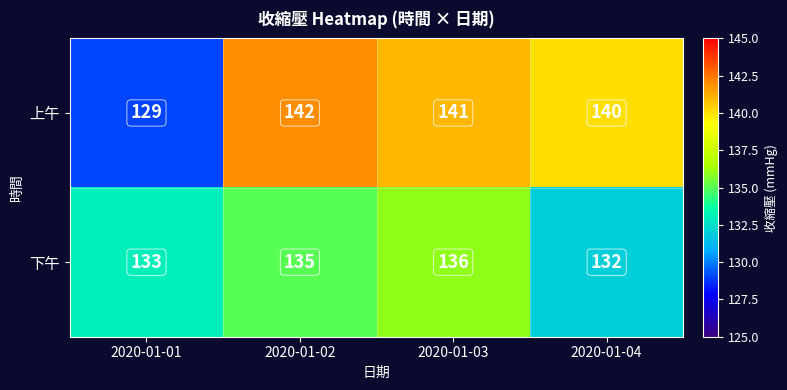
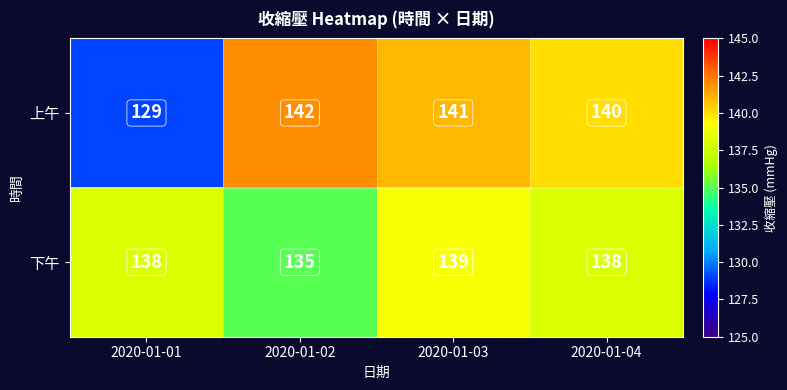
下午, 2020-01-01: 133 -> 138
下午, 2020-01-03: 136 -> 139
下午, 2020-01-04: 132 -> 138
